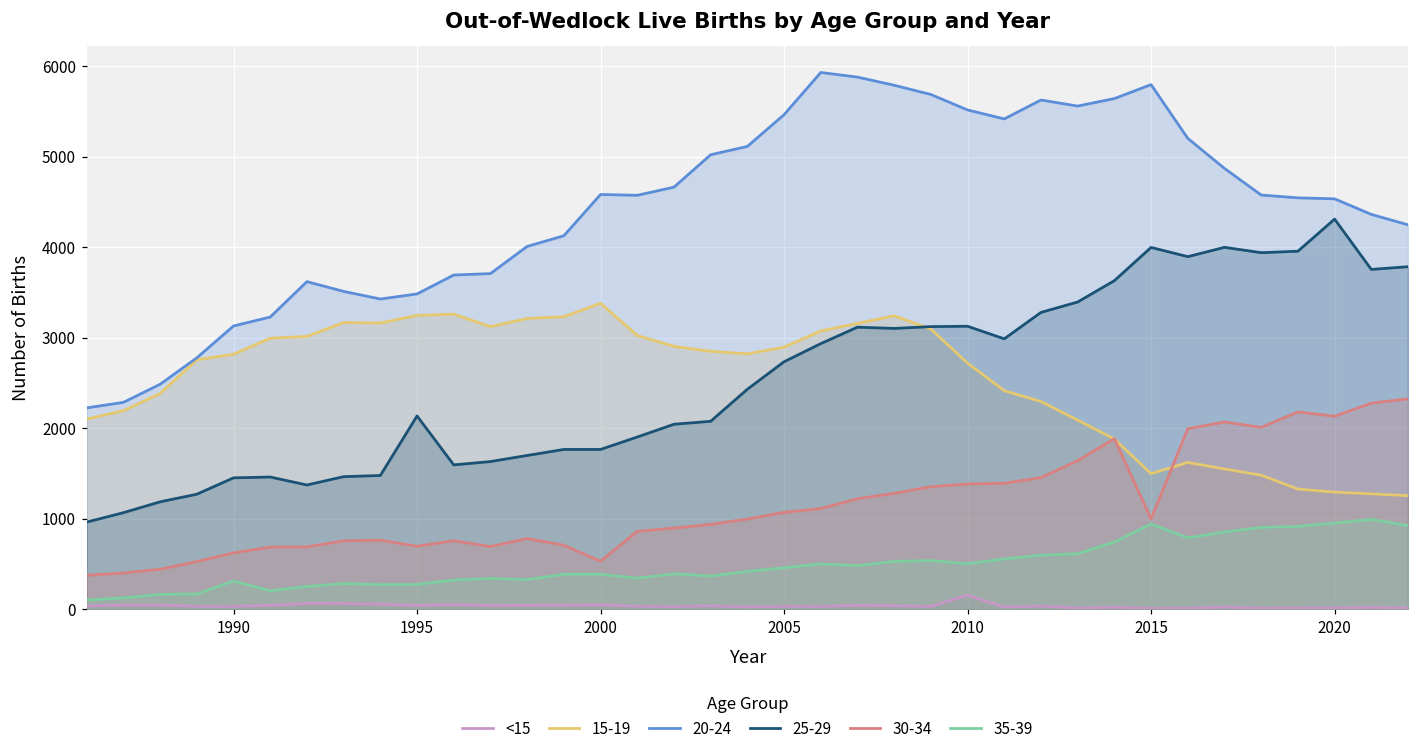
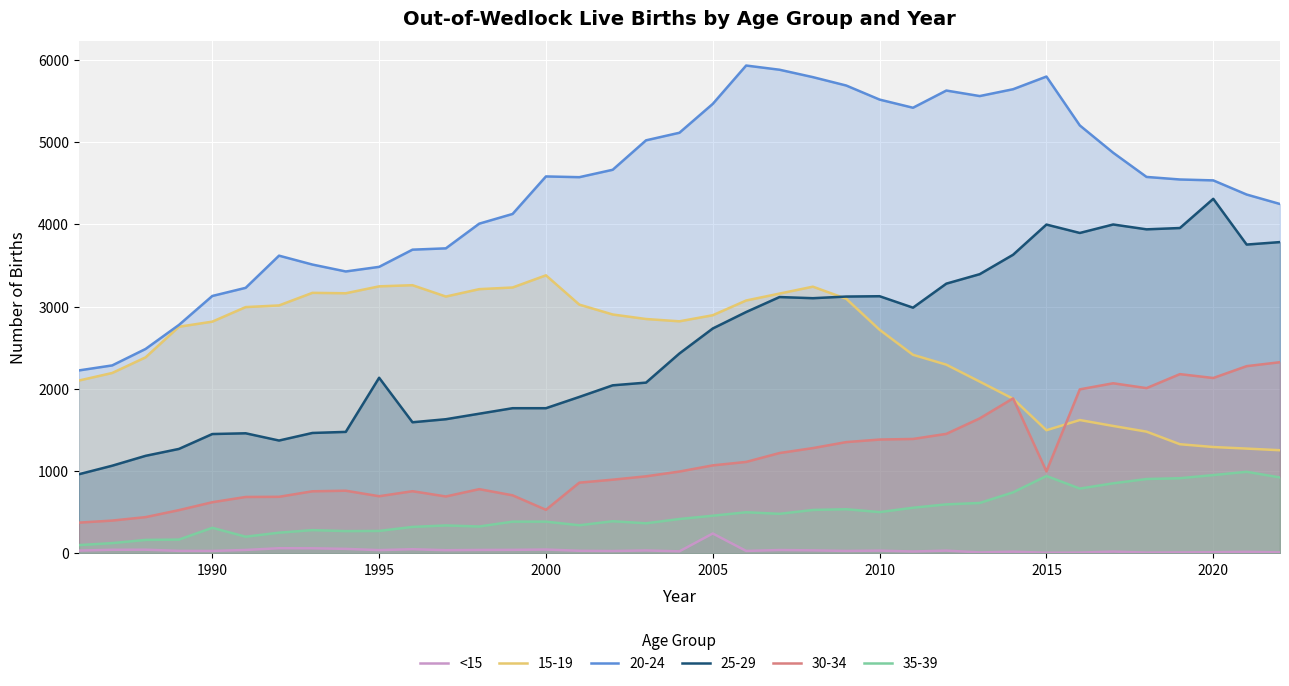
<15, 2005: 0 -> 200
<15, 2010: 200 -> 0
